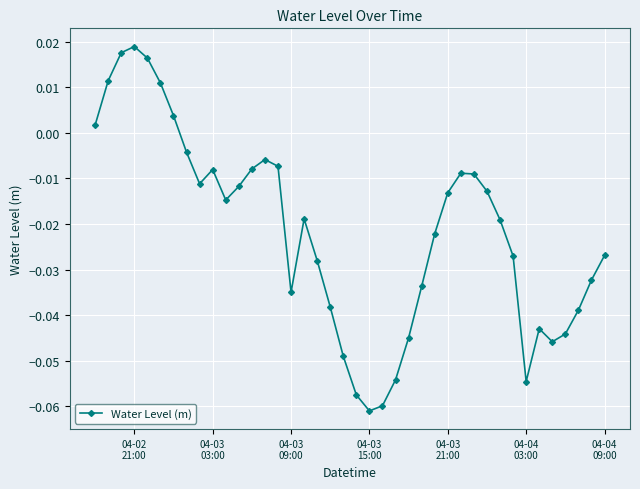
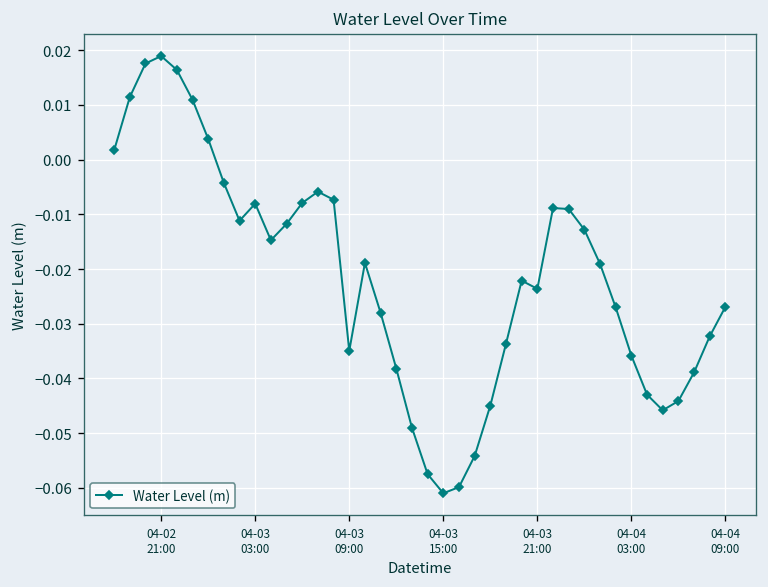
04-03 21:00: -0.013 -> -0.024
04-04 03:00: -0.055 -> -0.036
